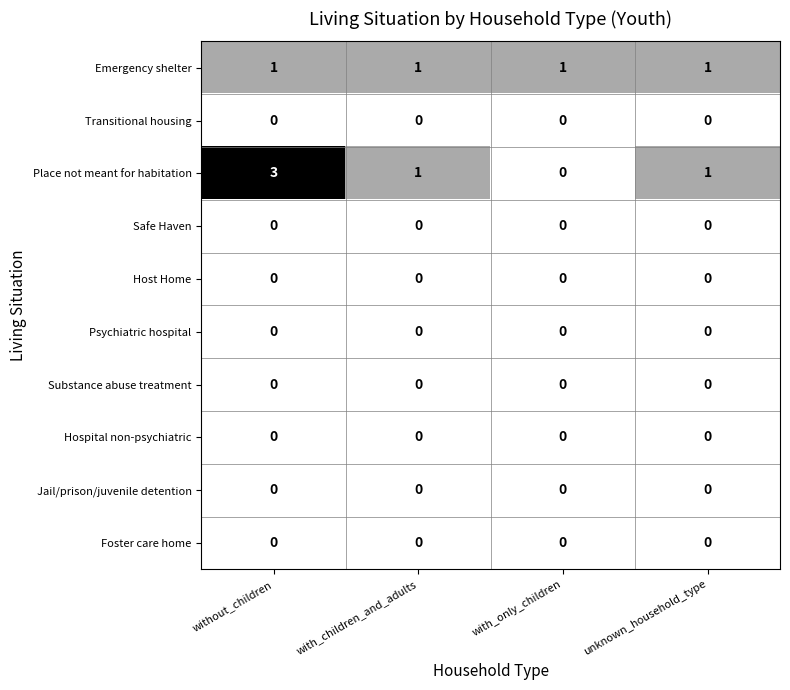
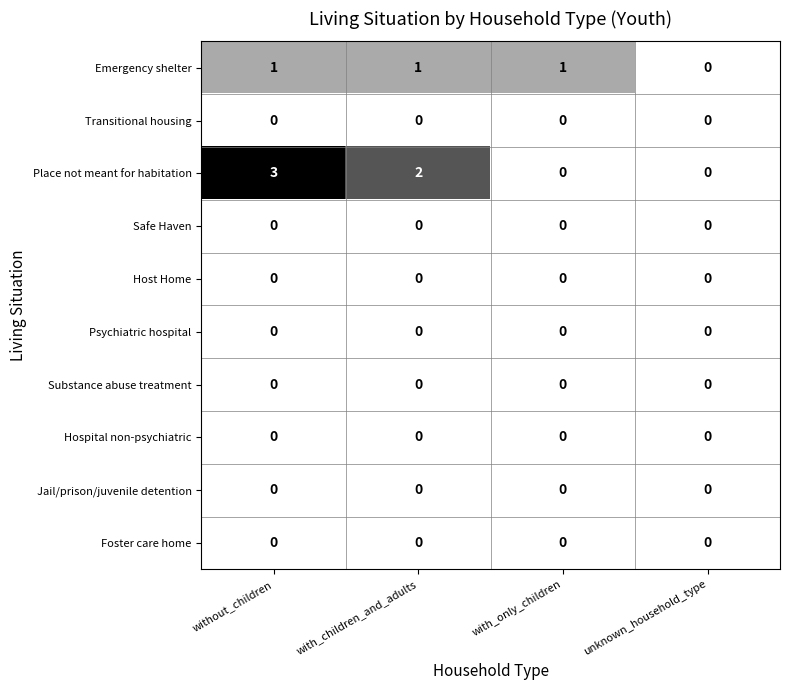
Emergency shelter, unknown_household_type: 1 -> 0
Place not meant for habitation, with_children_and_adults: 1 -> 2
Place not meant for habitation, unknown_household_type: 1 -> 0
